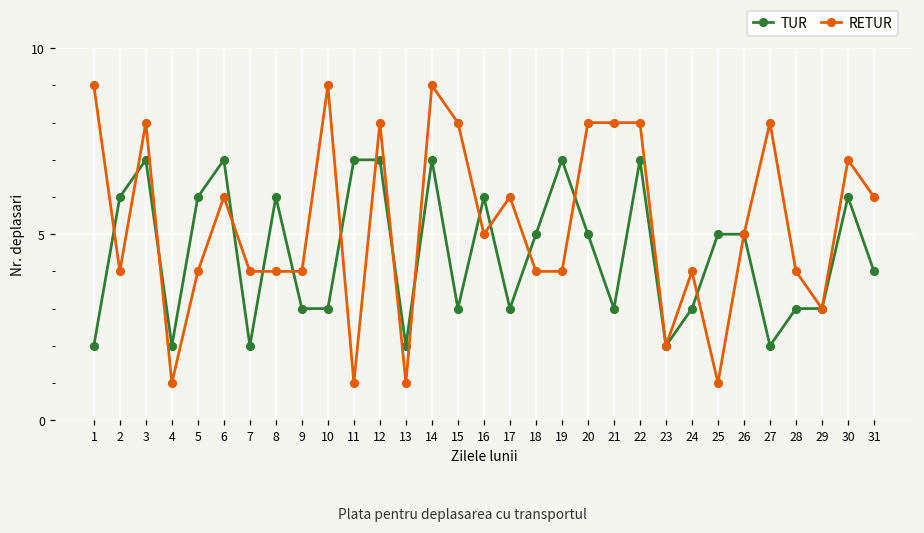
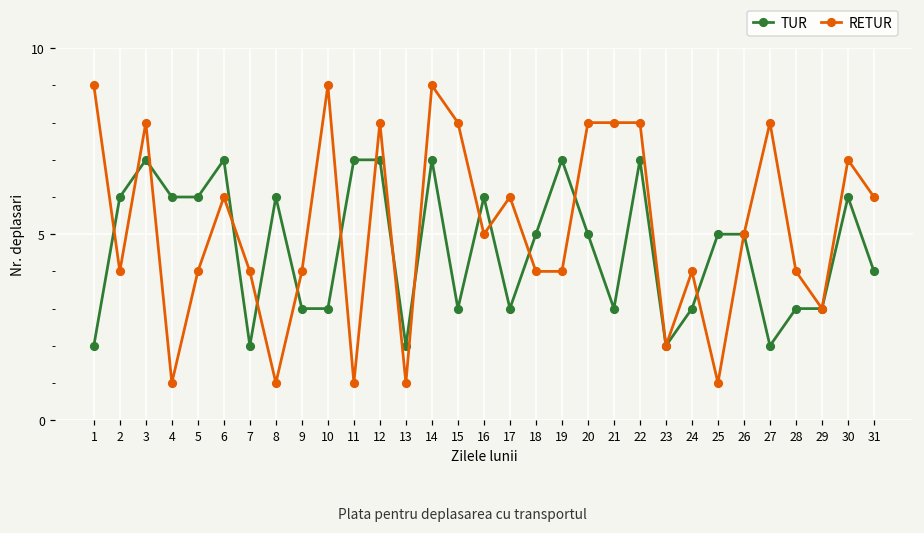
TUR, 4: 2 -> 6
RETUR, 8: 4 -> 1
